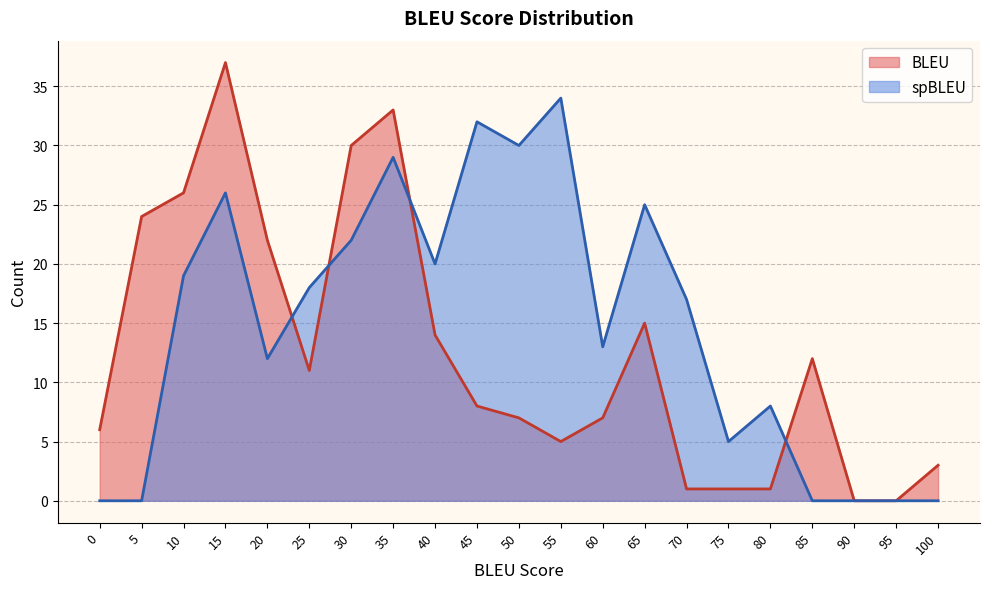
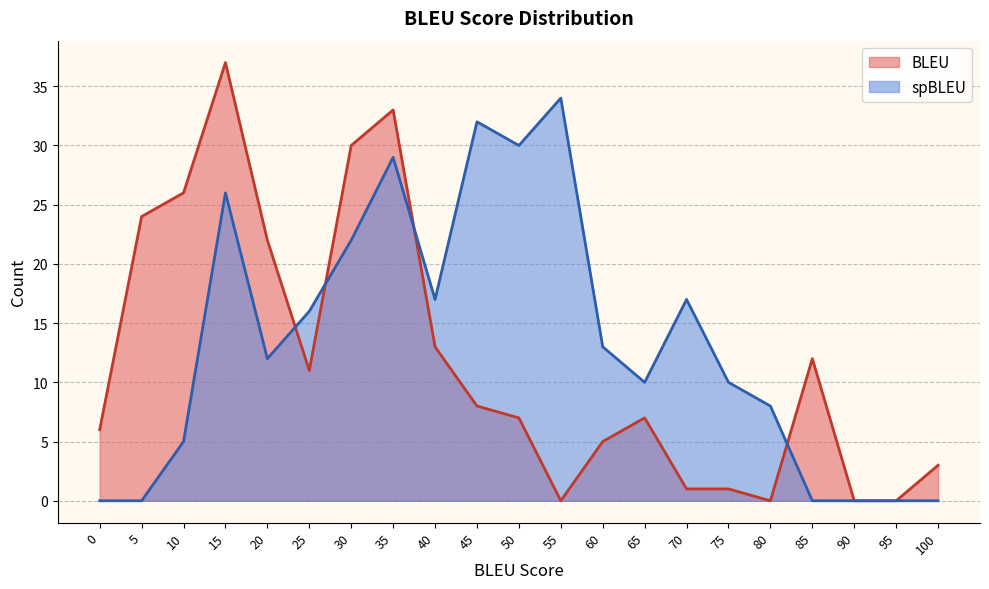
spBLEU, 10: 19 -> 5
spBLEU, 25: 18 -> 16
BLEU, 40: 14 -> 13
spBLEU, 40: 20 -> 17
BLEU, 55: 5 -> 0
BLEU, 60: 7 -> 5
BLEU, 65: 15 -> 7
spBLEU, 65: 25 -> 10
spBLEU, 75: 5 -> 10
BLEU, 80: 1 -> 0
